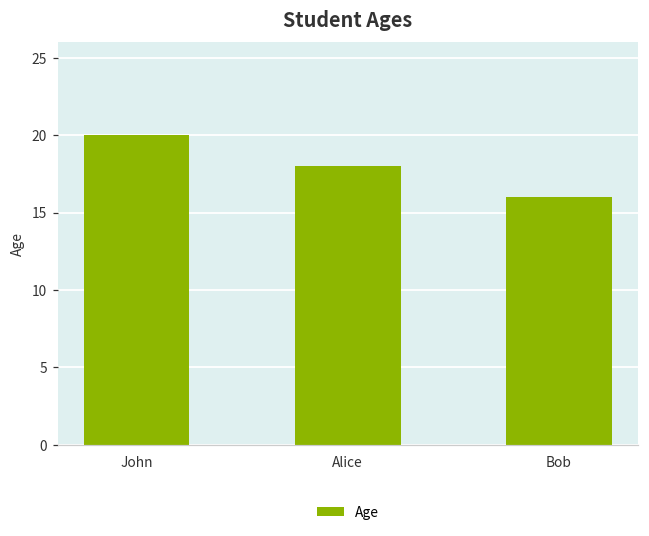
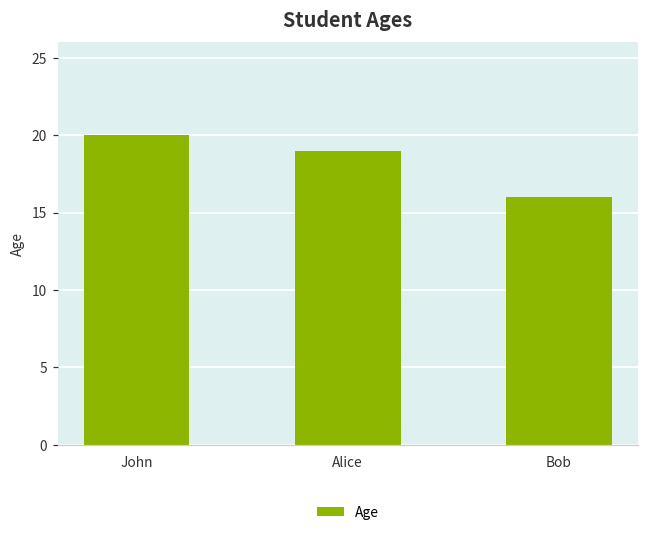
Alice: 18 -> 19
